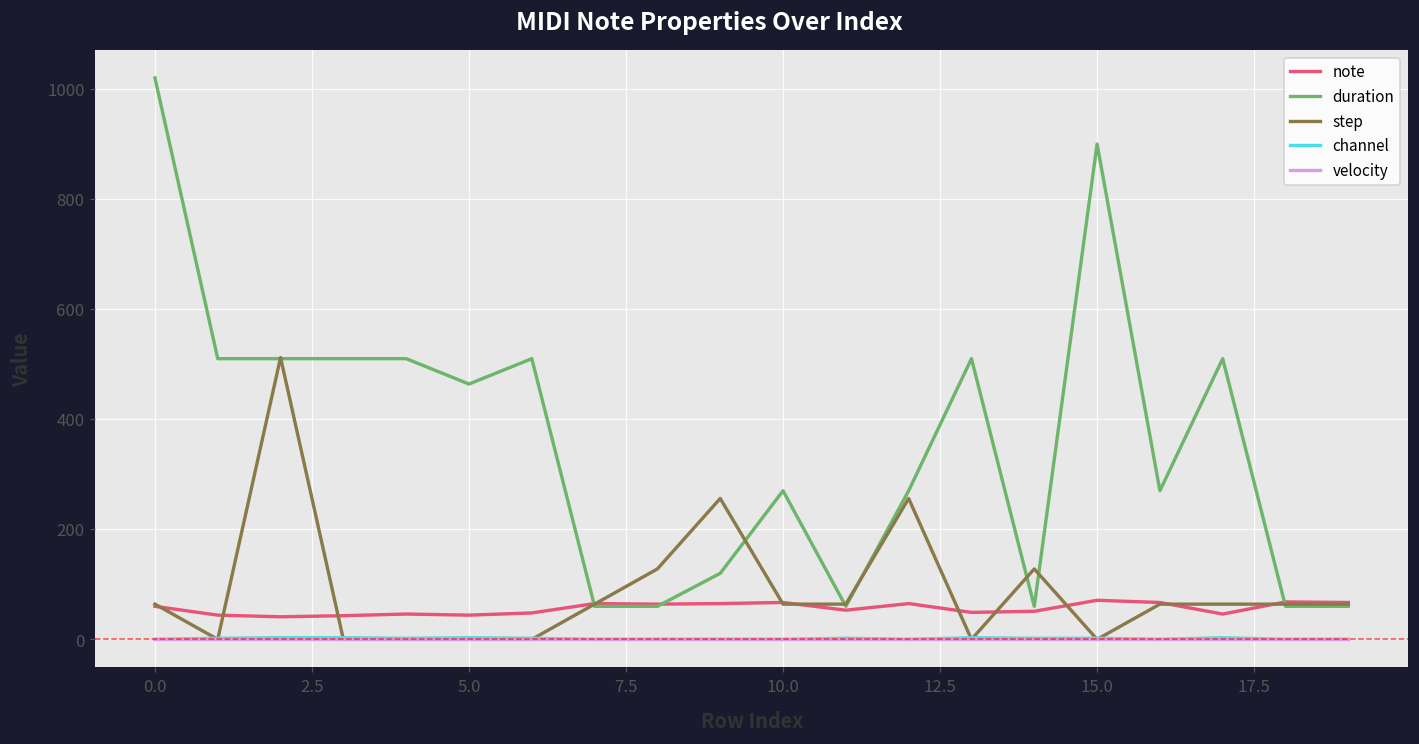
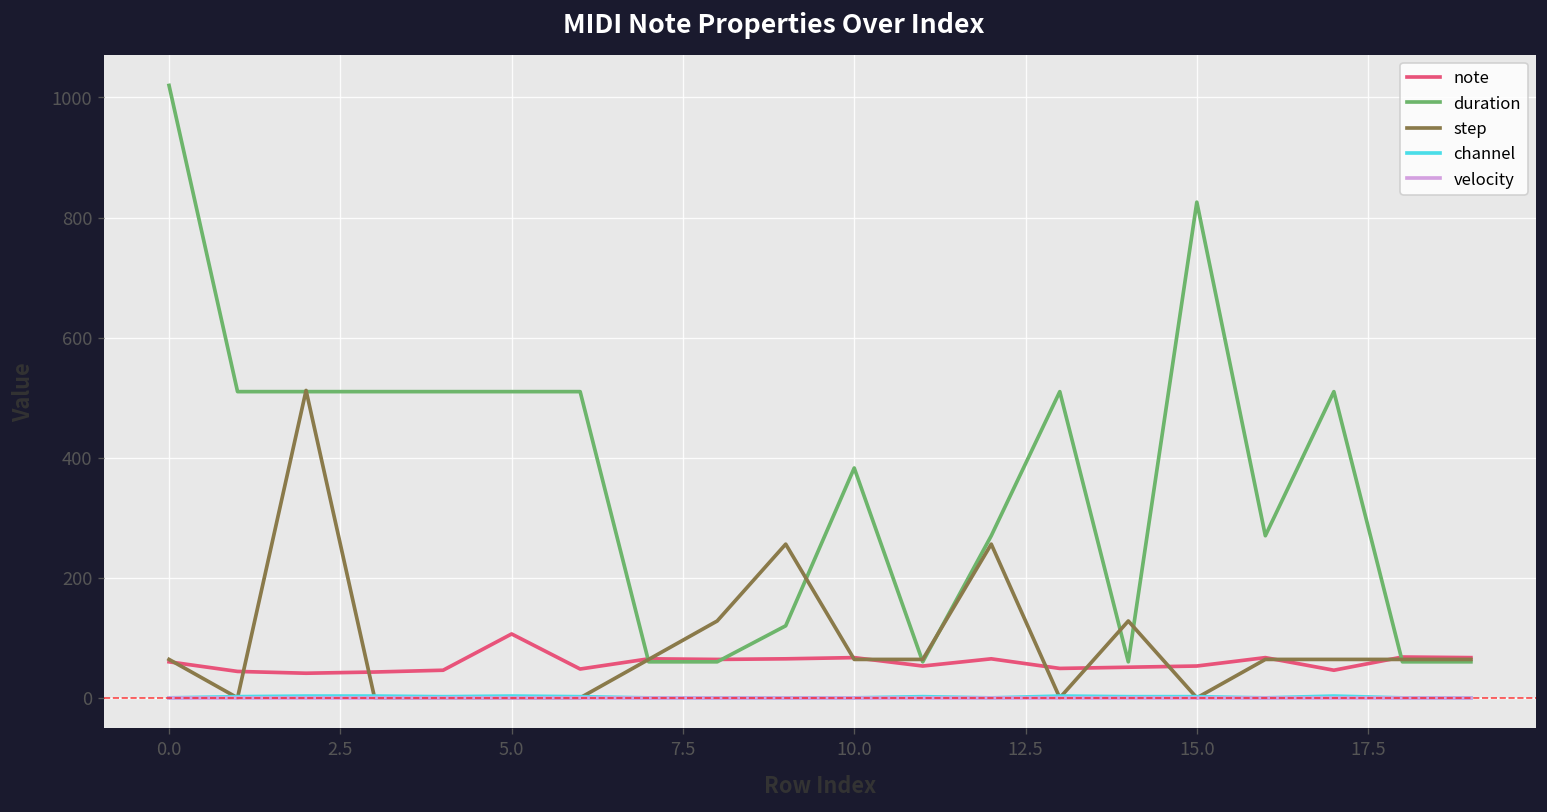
note, 5.0: 40 -> 110
duration, 5.0: 460 -> 510
duration, 10.0: 270 -> 380
note, 15.0: 70 -> 50
duration, 15.0: 900 -> 830
